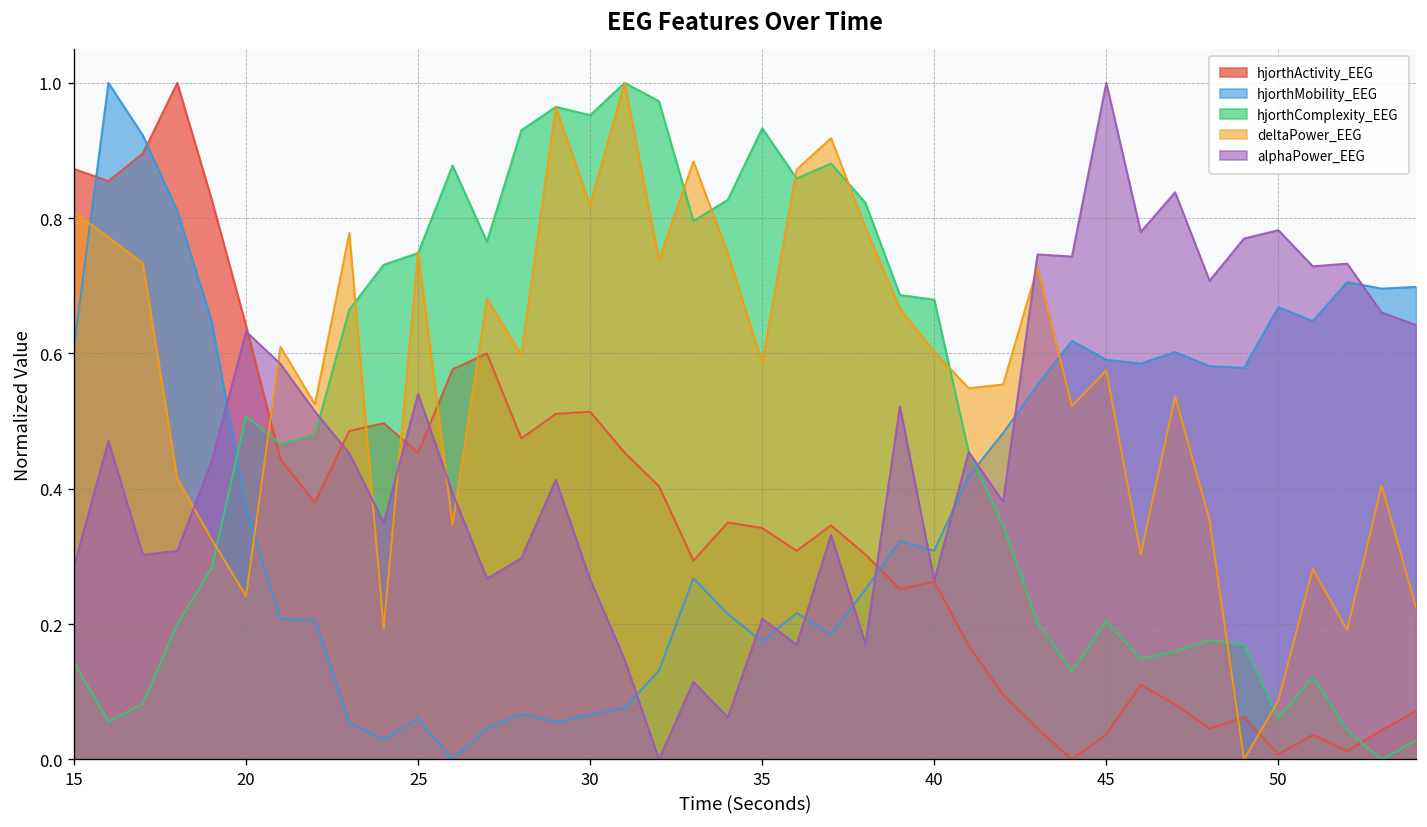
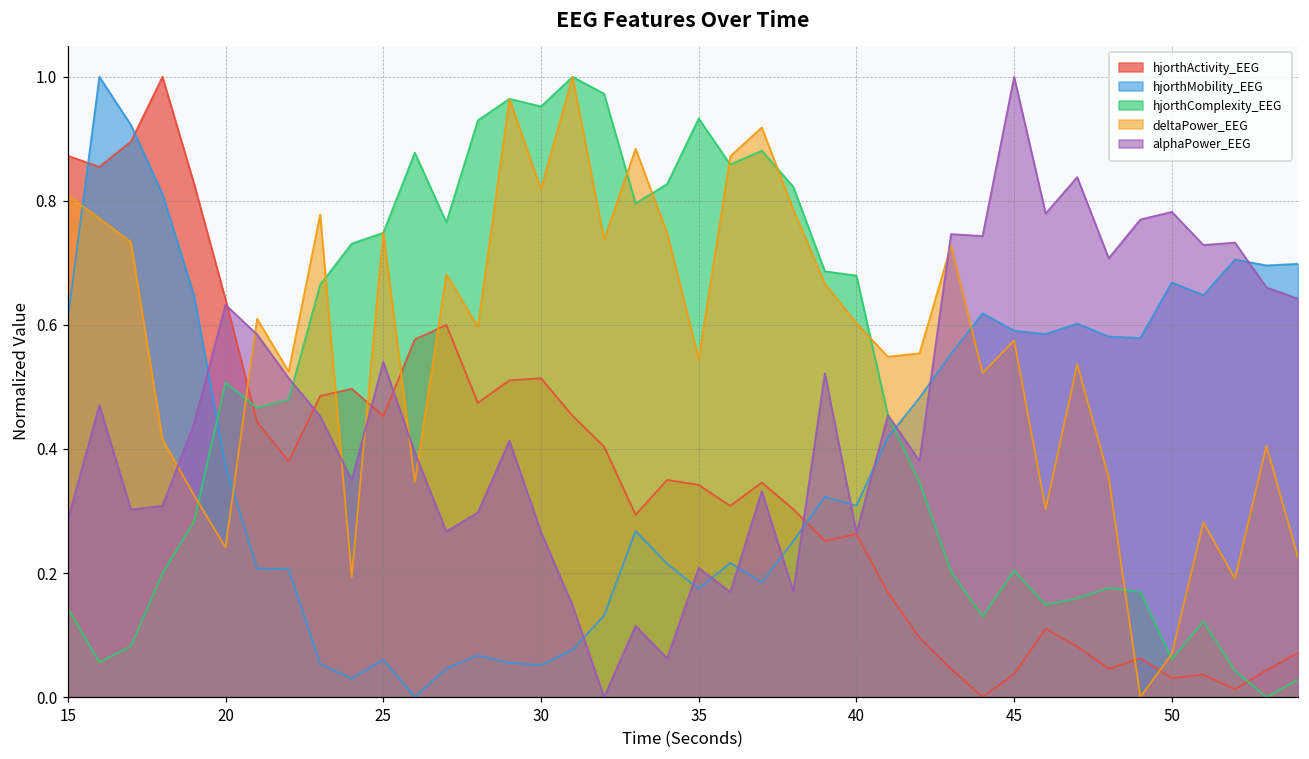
hjorthMobility_EEG, 30: 0.07 -> 0.05
deltaPower_EEG, 35: 0.59 -> 0.55
hjorthActivity_EEG, 50: 0.01 -> 0.03
deltaPower_EEG, 50: 0.09 -> 0.07
